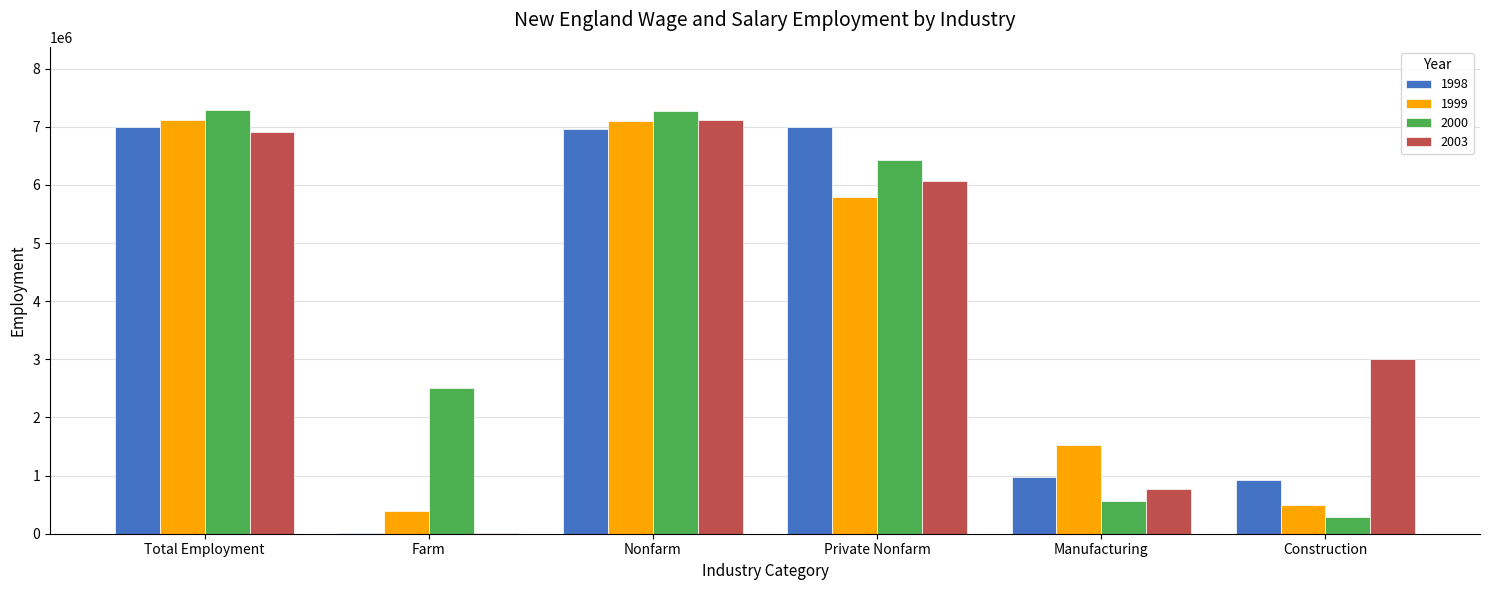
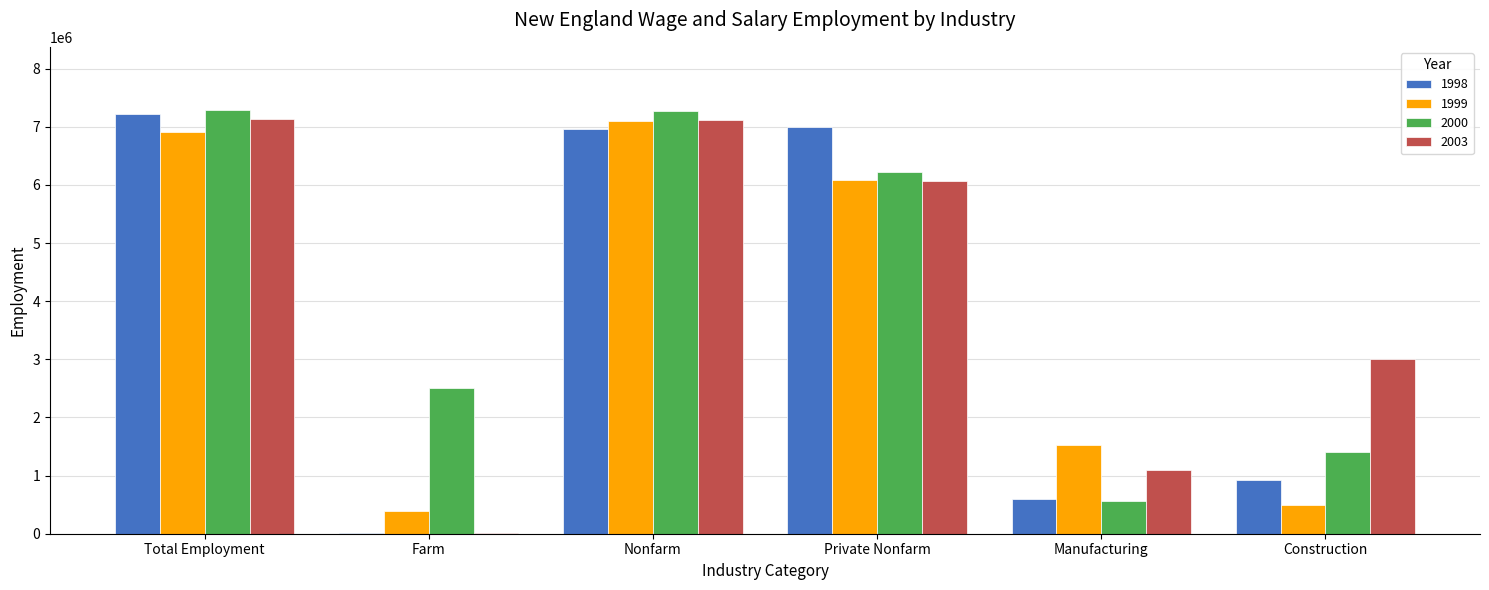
1998, Total Employment: 7000000 -> 7200000
1999, Total Employment: 7100000 -> 6900000
2003, Total Employment: 6900000 -> 7100000
1999, Private Nonfarm: 5800000 -> 6100000
2000, Private Nonfarm: 6400000 -> 6200000
1998, Manufacturing: 1000000 -> 600000
2003, Manufacturing: 800000 -> 1100000
2000, Construction: 300000 -> 1400000
